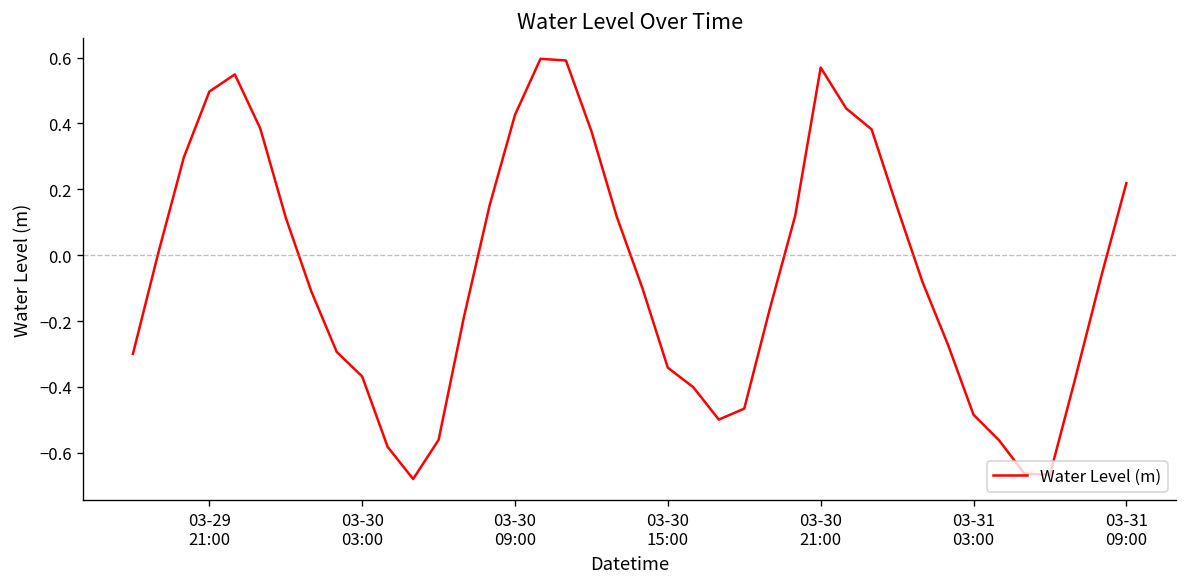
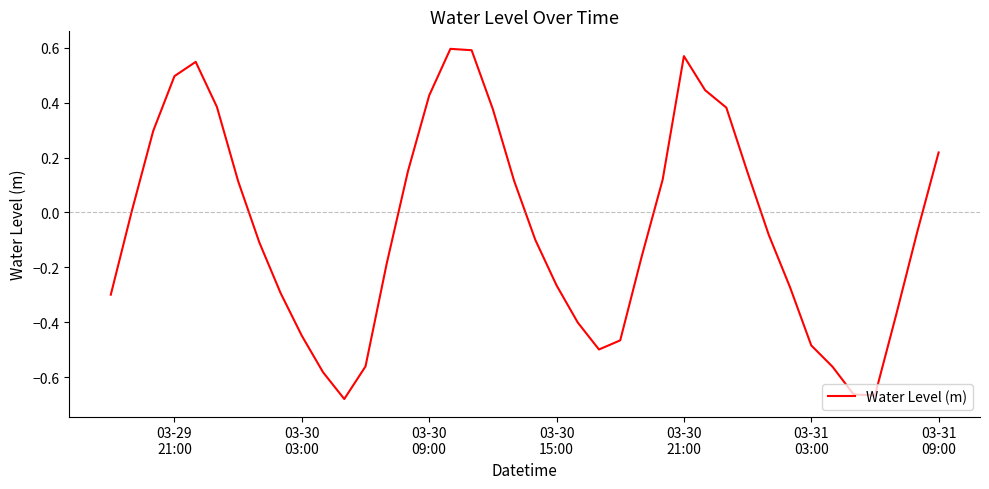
03-30 03:00: -0.37 -> -0.45
03-30 15:00: -0.34 -> -0.27
